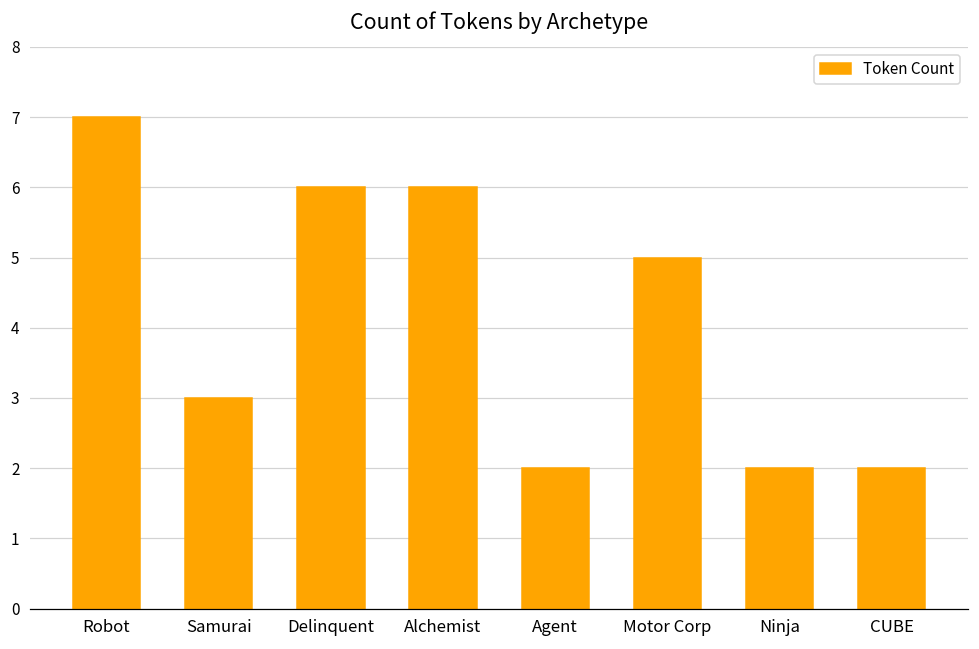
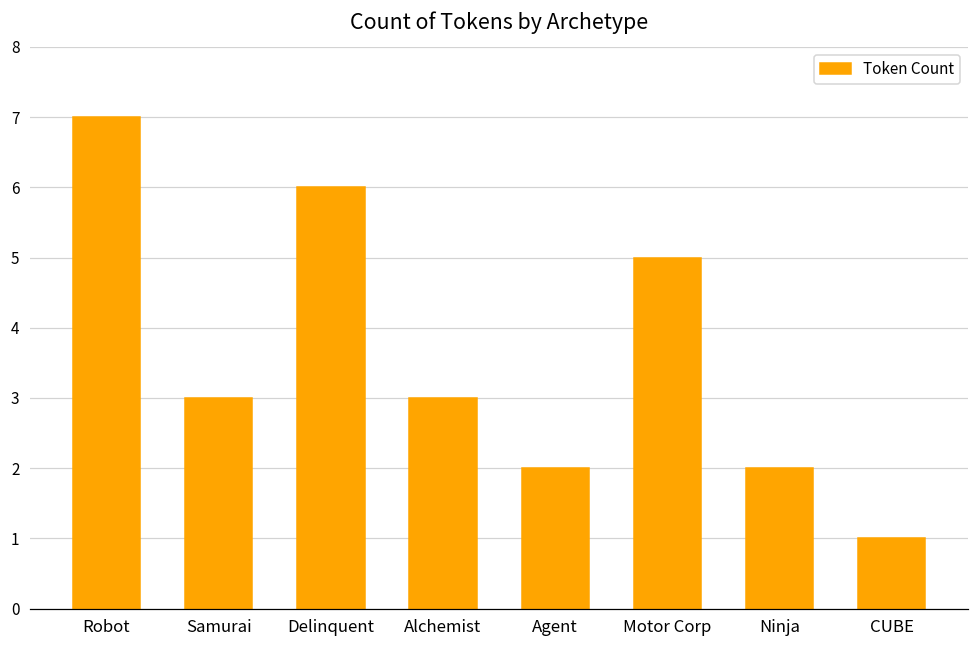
Alchemist: 6 -> 3
CUBE: 2 -> 1
